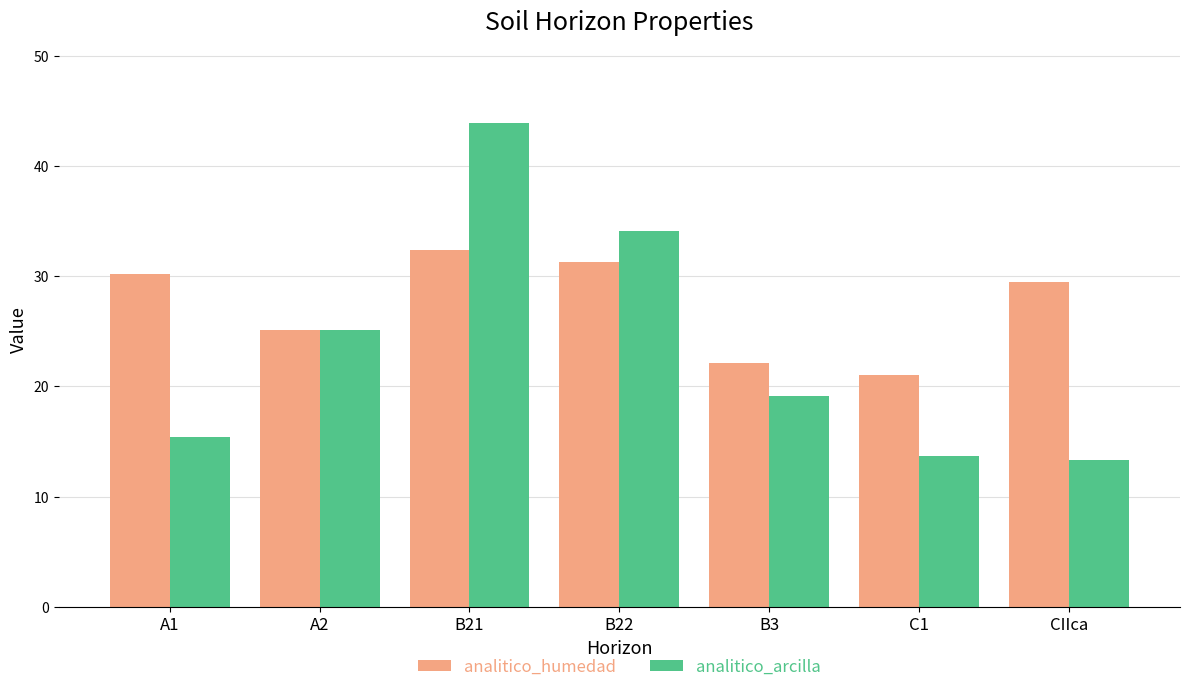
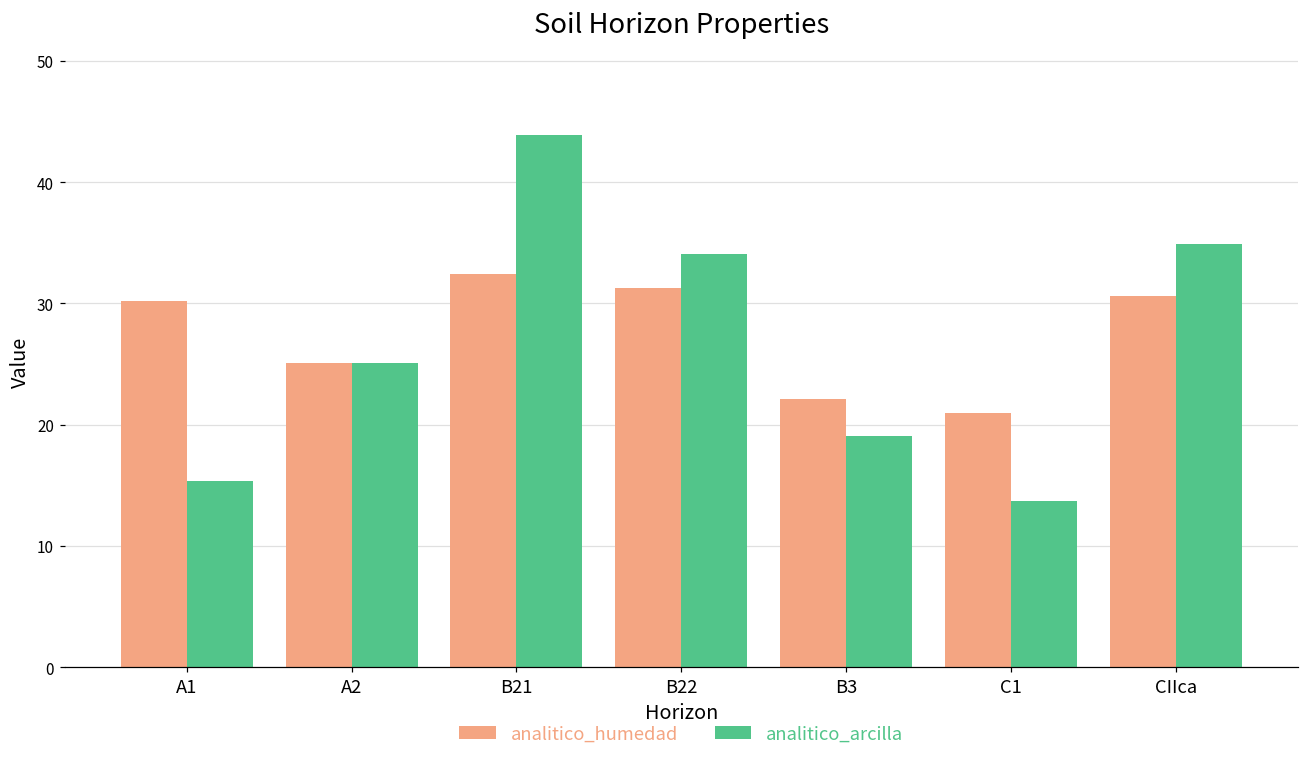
analitico_humedad, CIIca: 29.5 -> 30.6
analitico_arcilla, CIIca: 13.3 -> 34.9
